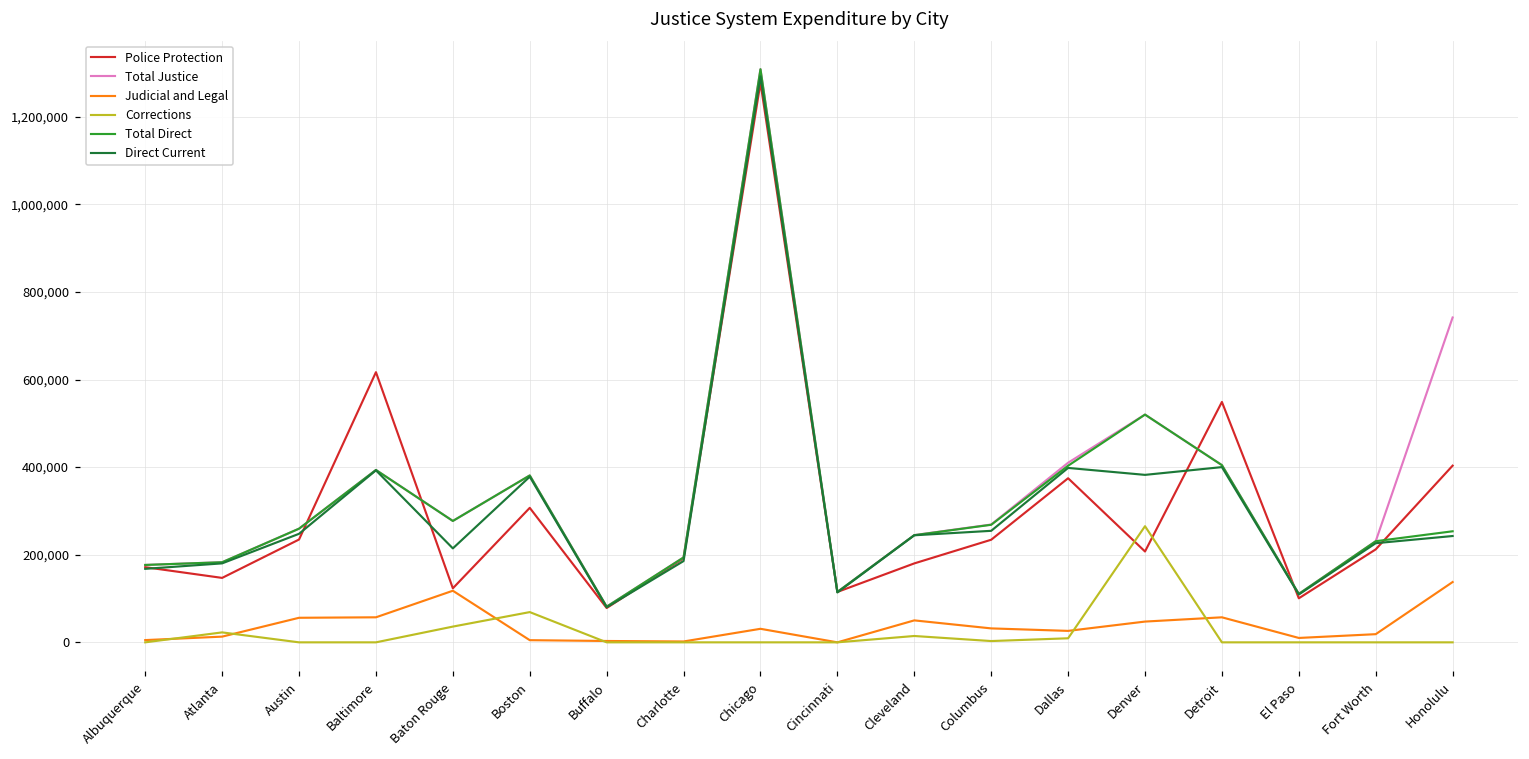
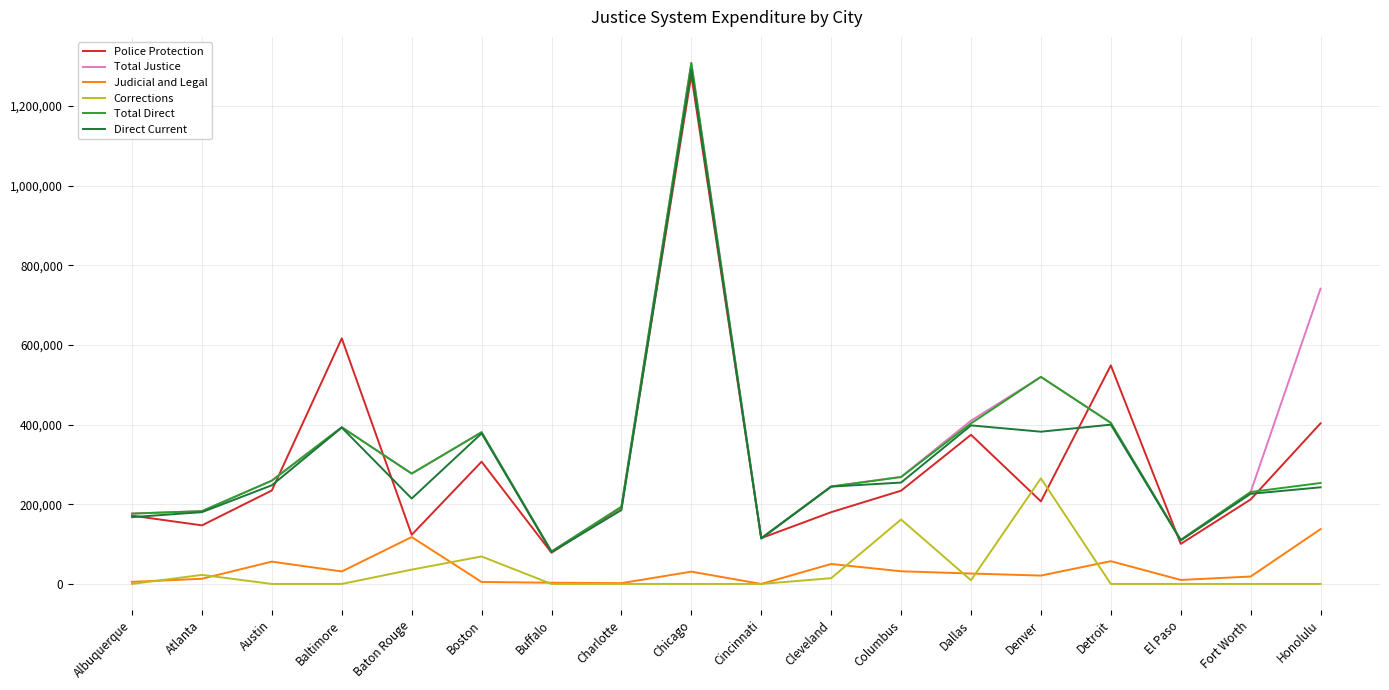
Judicial and Legal, Baltimore: 60,000 -> 30,000
Corrections, Columbus: 0 -> 160,000
Judicial and Legal, Denver: 50,000 -> 20,000
